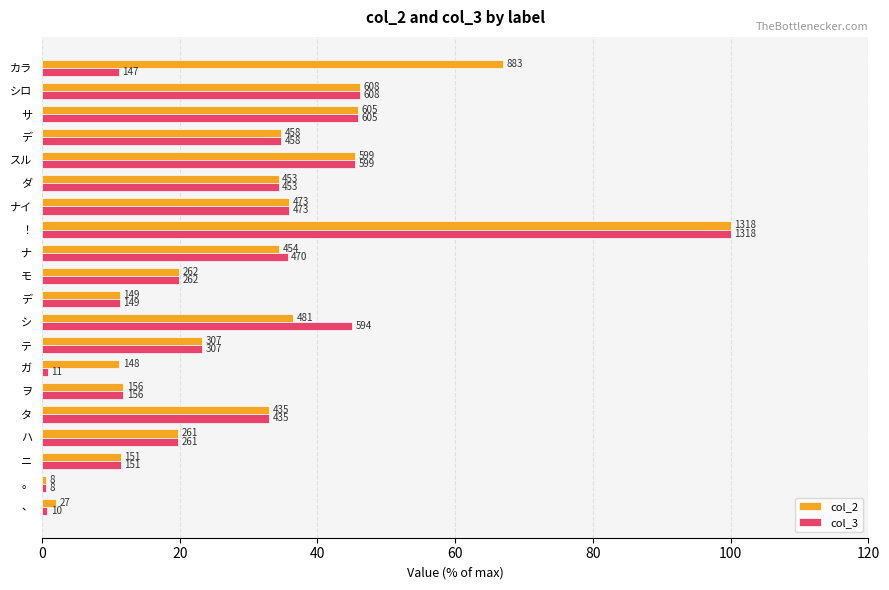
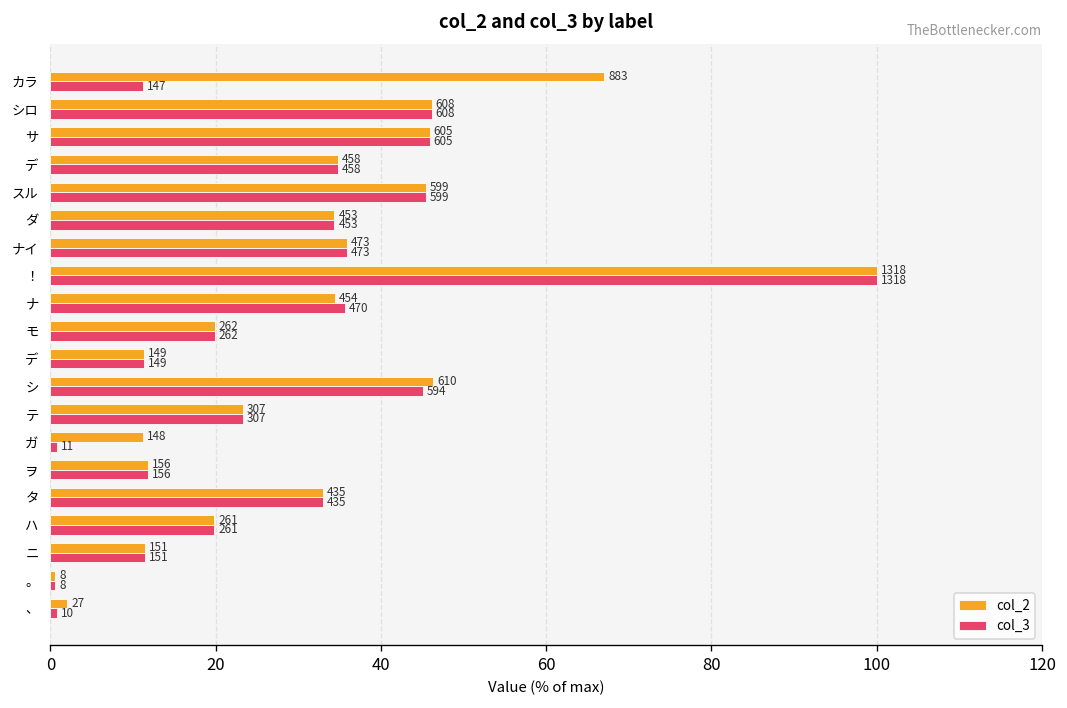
col_2, シ: 481 -> 610
